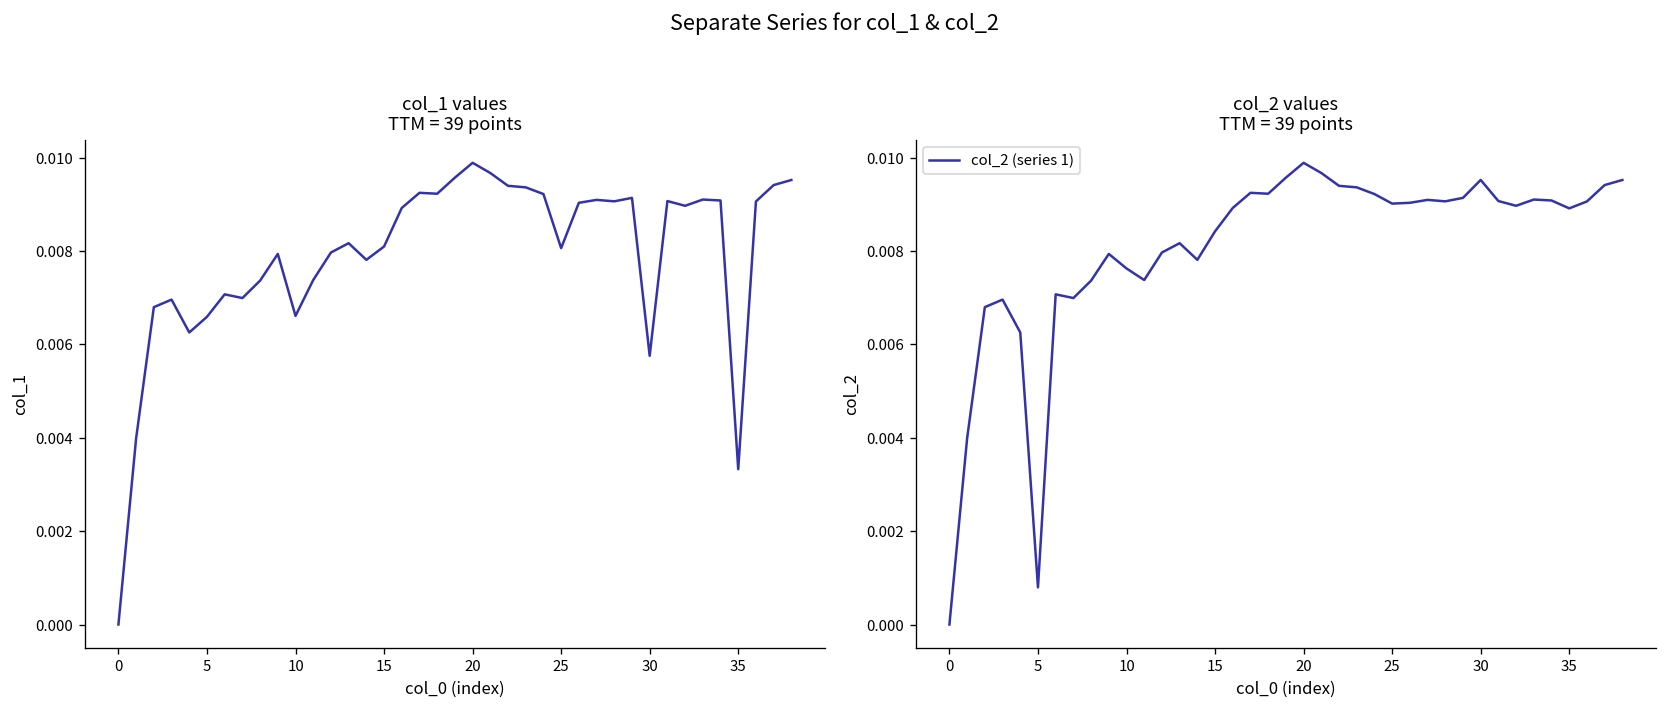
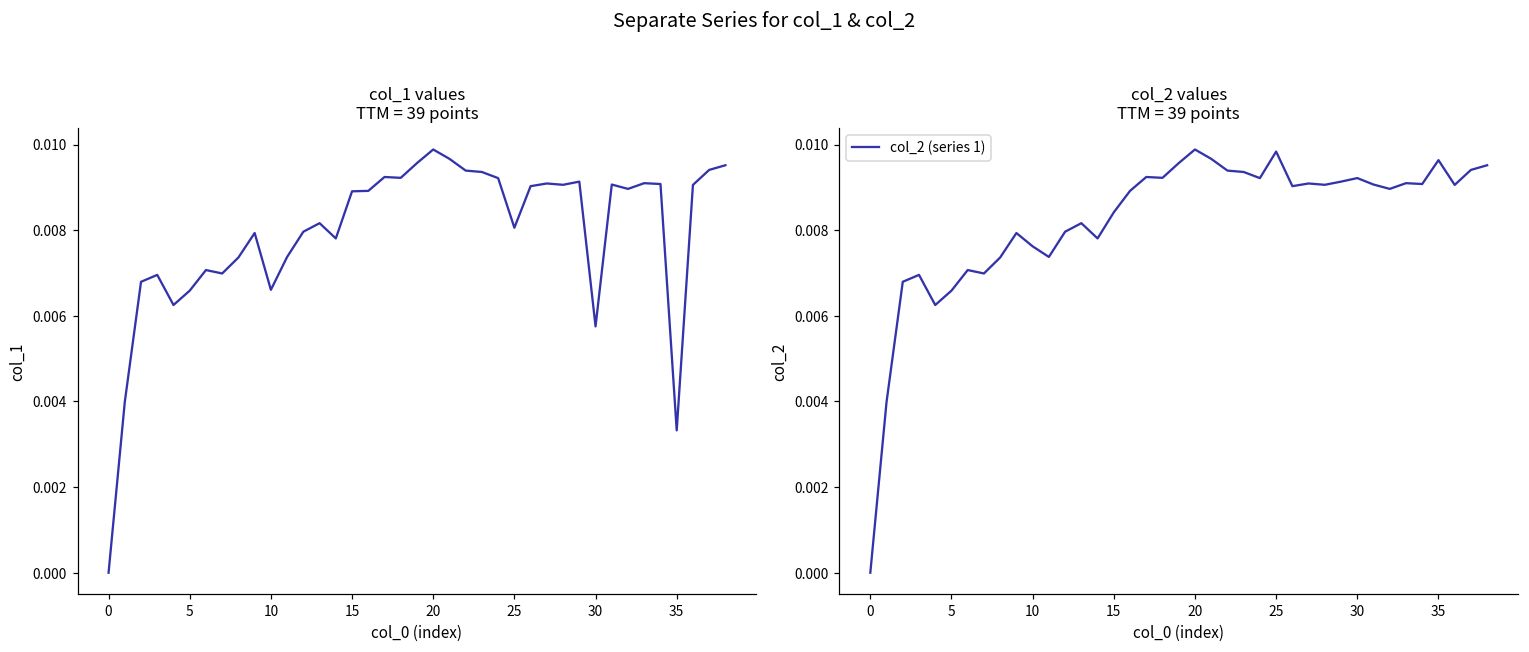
col_1 values TTM = 39 points, 15: 0.0081 -> 0.0089
col_2 values TTM = 39 points, 5: 0.0008 -> 0.0066
col_2 values TTM = 39 points, 25: 0.0090 -> 0.0098
col_2 values TTM = 39 points, 30: 0.0095 -> 0.0092
col_2 values TTM = 39 points, 35: 0.0089 -> 0.0096
